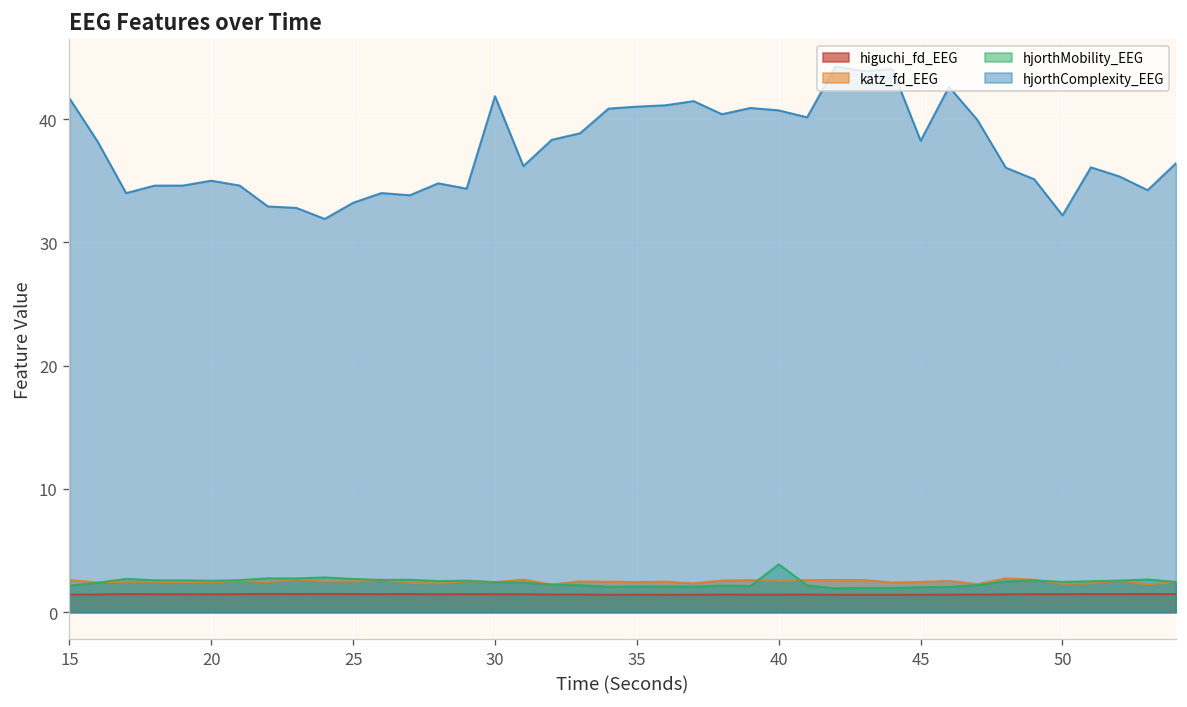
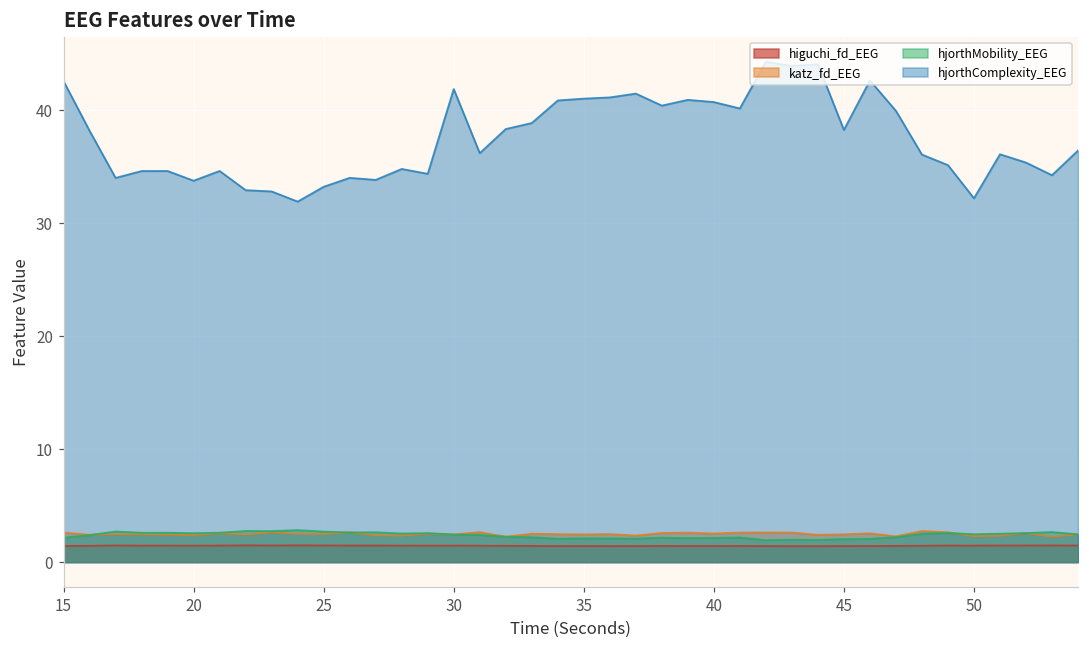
hjorthComplexity_EEG, 15: 41.7 -> 42.6
hjorthComplexity_EEG, 20: 35.0 -> 33.8
hjorthMobility_EEG, 40: 3.9 -> 2.1
